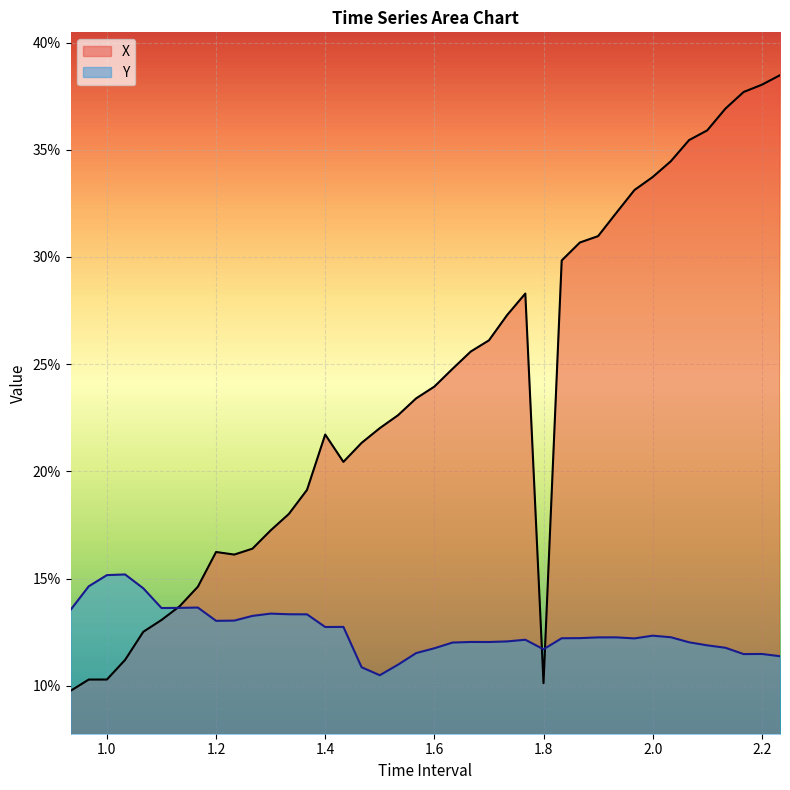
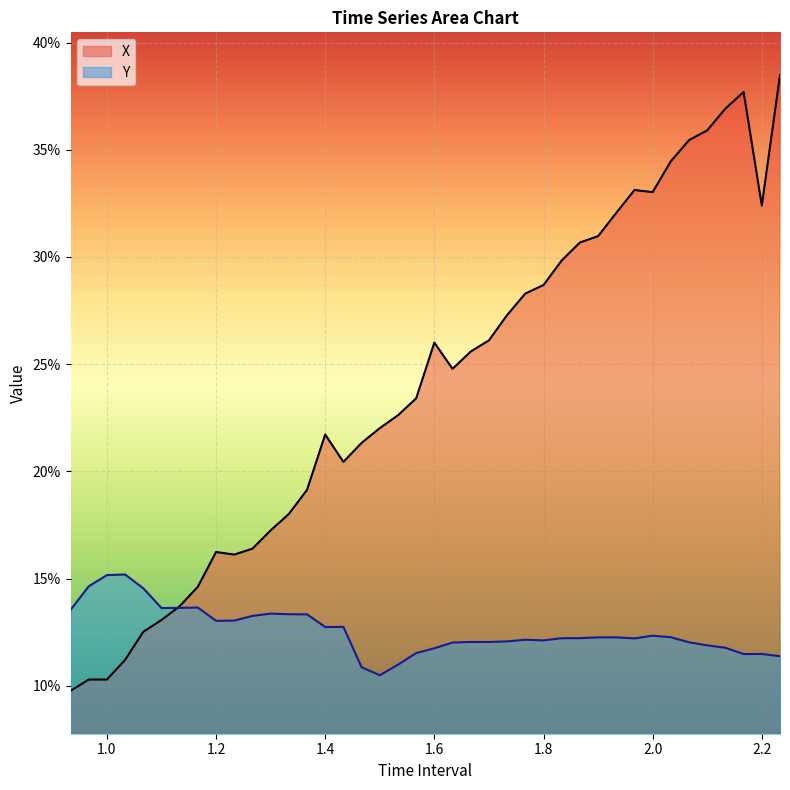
X, 1.6: 24.0% -> 26.0%
X, 1.8: 10.1% -> 28.7%
Y, 1.8: 11.7% -> 12.1%
X, 2.0: 33.7% -> 33.0%
X, 2.2: 38.0% -> 32.4%
